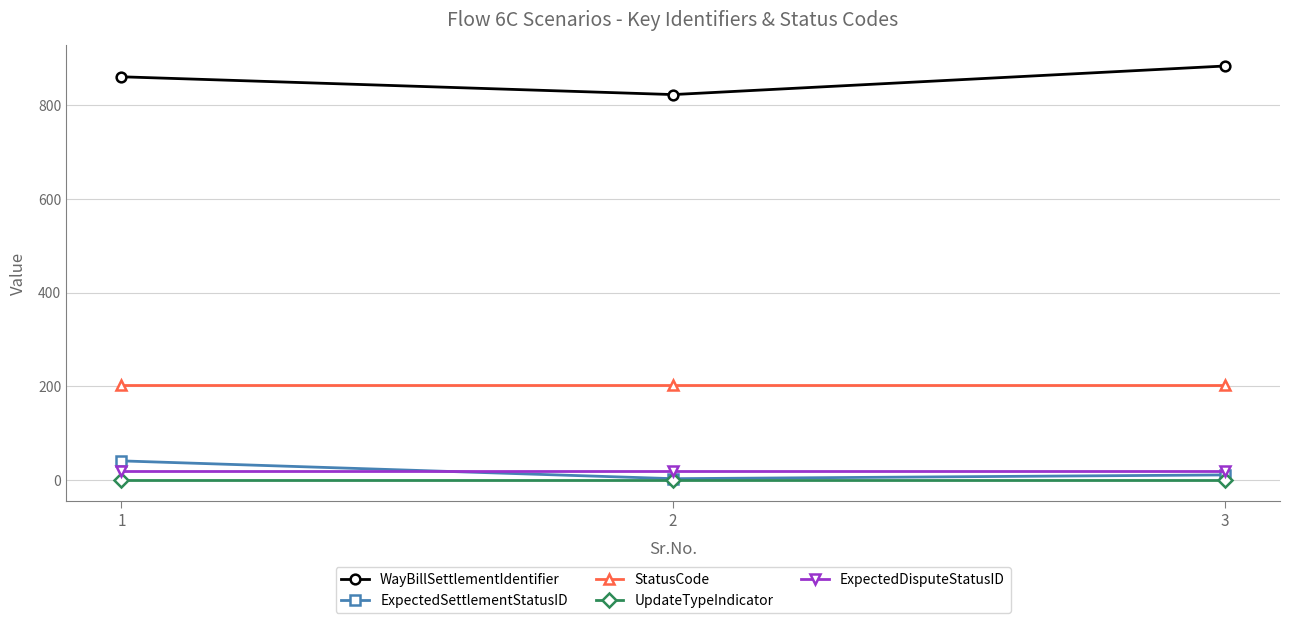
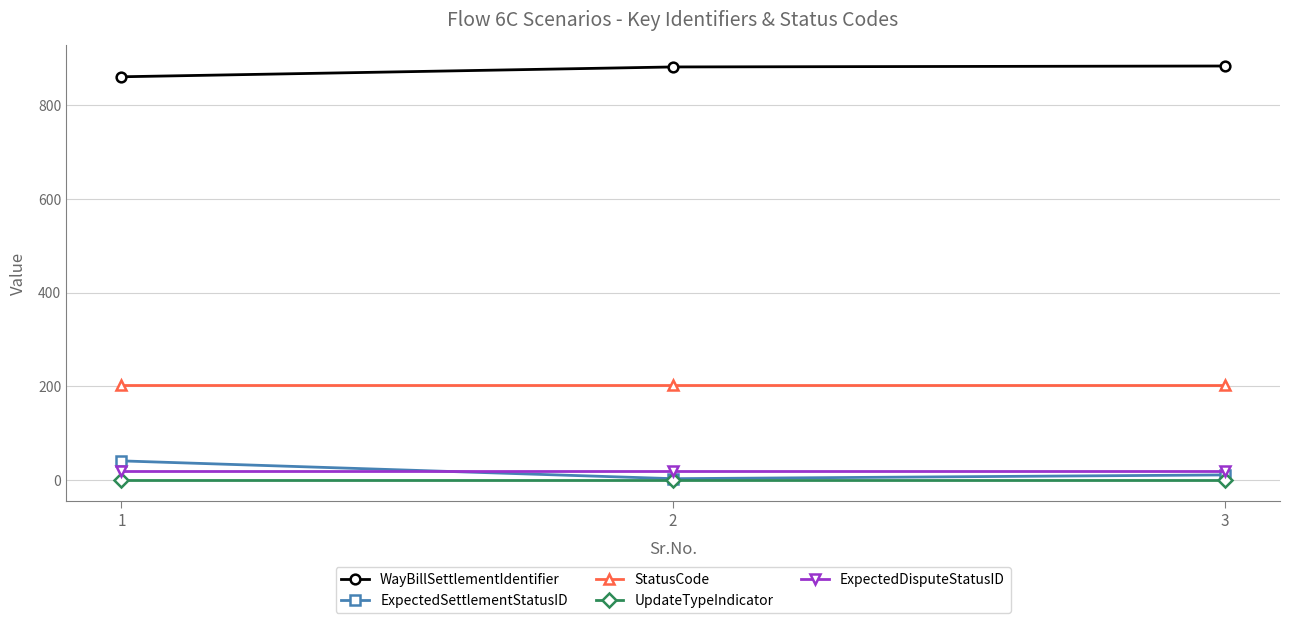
WayBillSettlementIdentifier, 2: 820 -> 880
